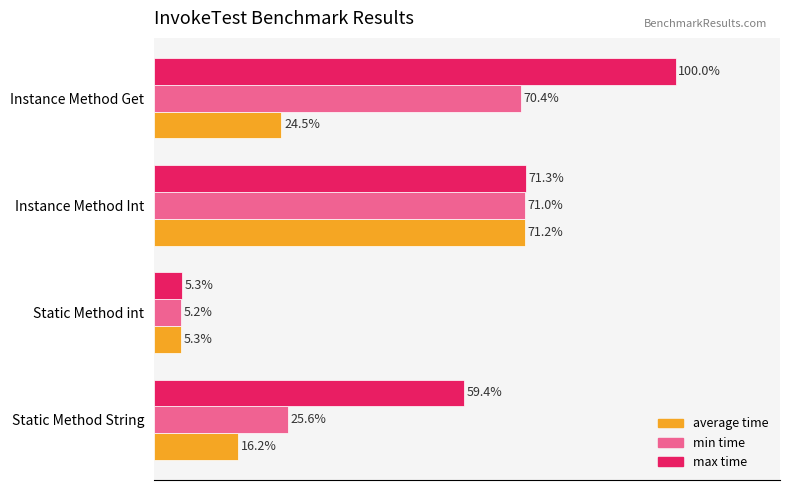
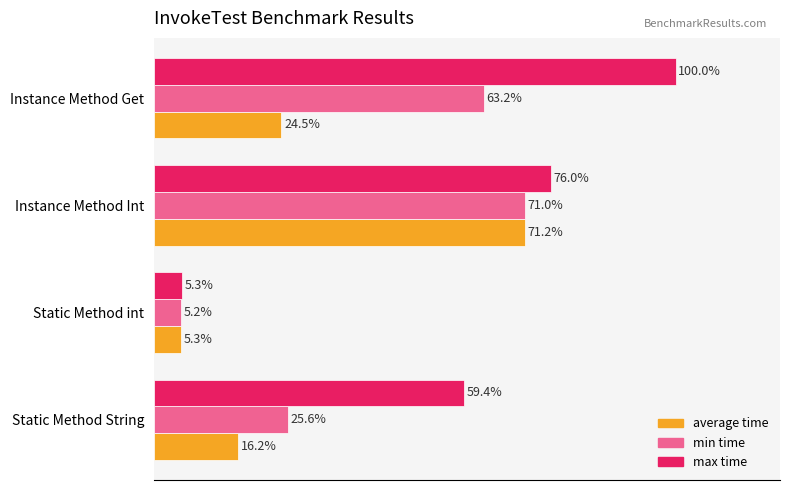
min time, Instance Method Get: 70.4% -> 63.2%
max time, Instance Method Int: 71.3% -> 76.0%
